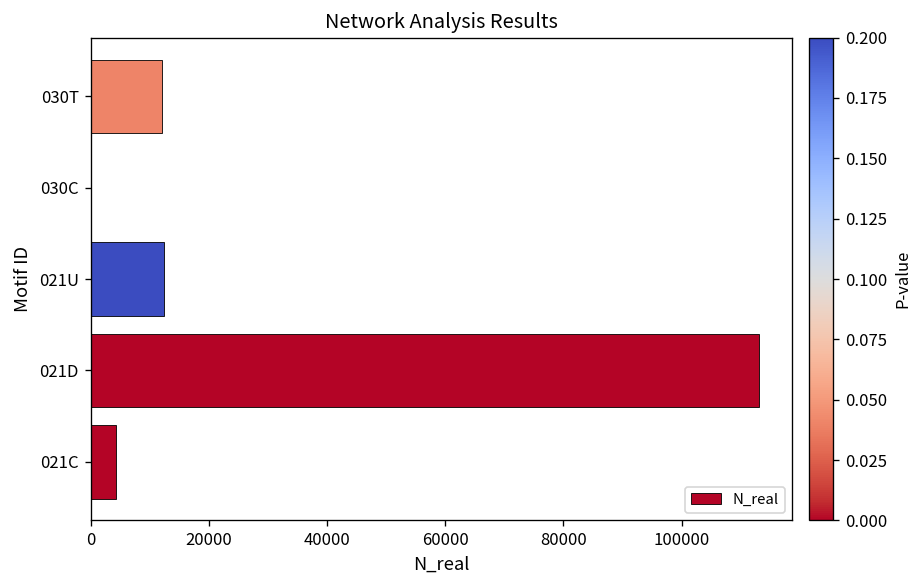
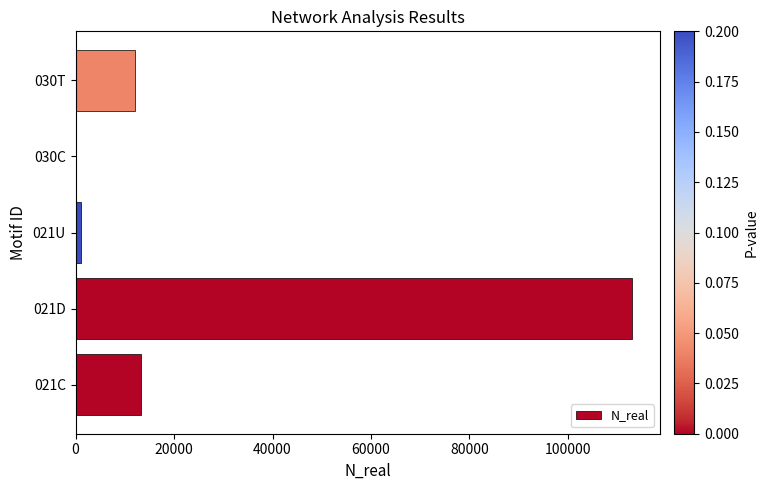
021U: 12000 -> 1000
021C: 4000 -> 13000
